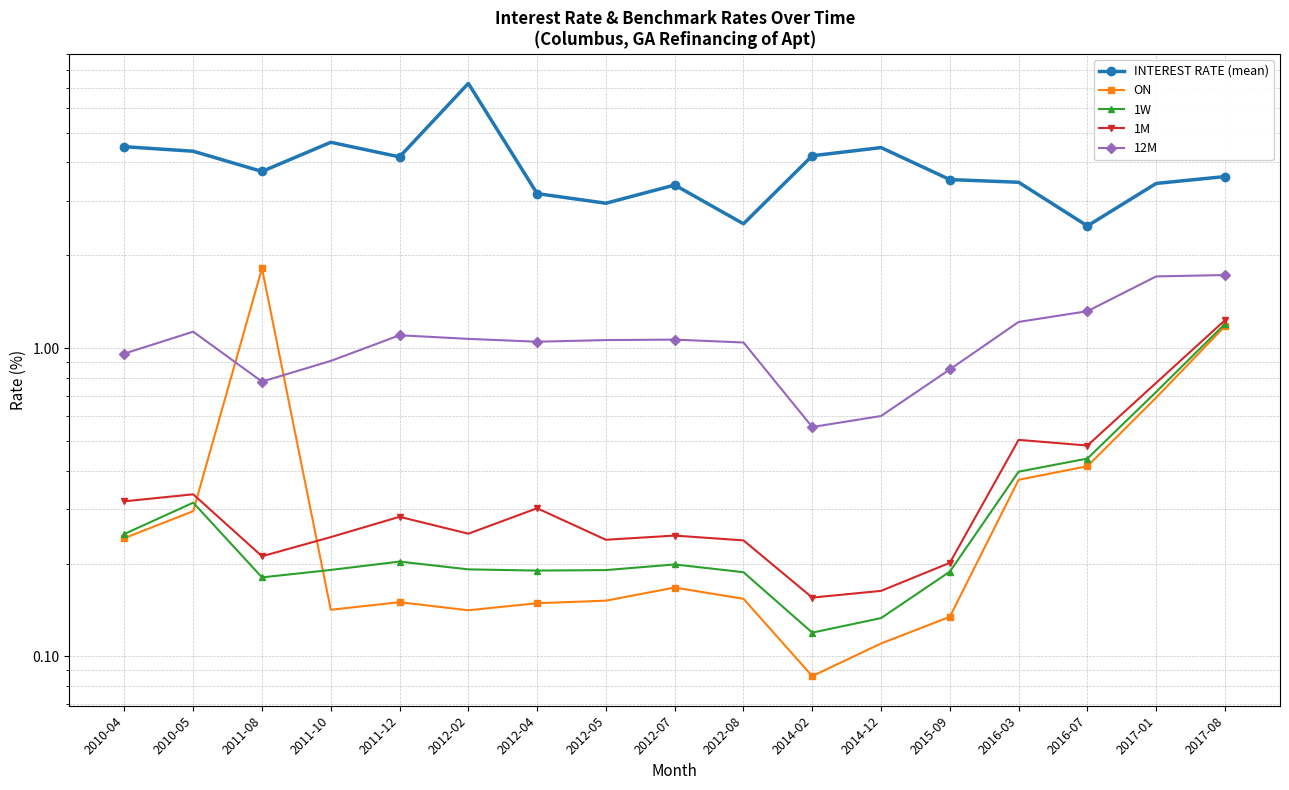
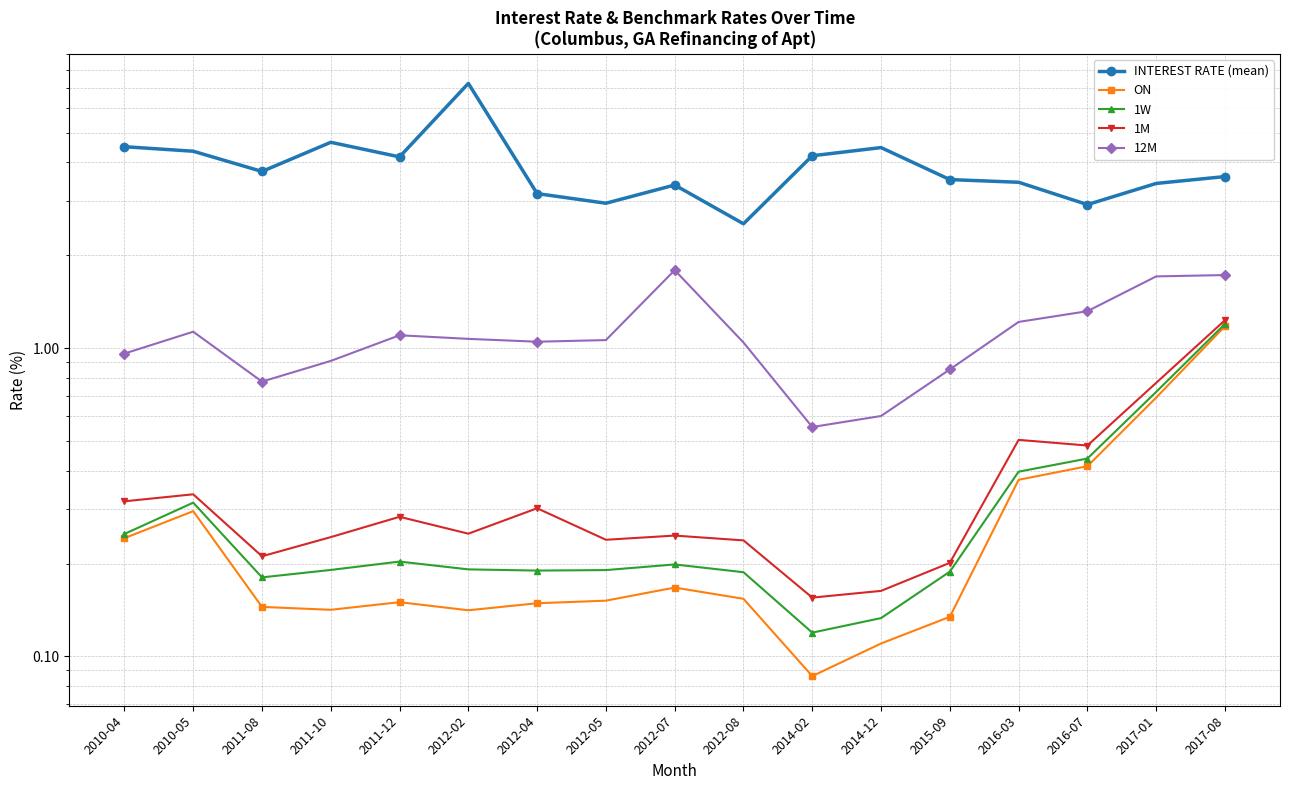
ON, 2011-08: 1.8 -> 0.14
12M, 2012-07: 1.07 -> 1.8
INTEREST RATE (mean), 2016-07: 2.5 -> 2.9
